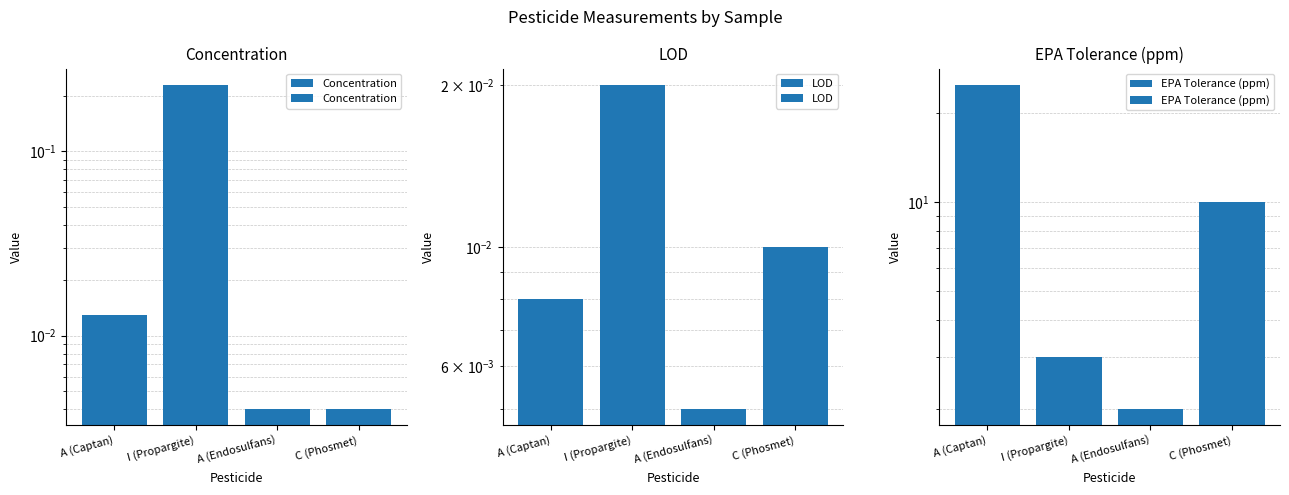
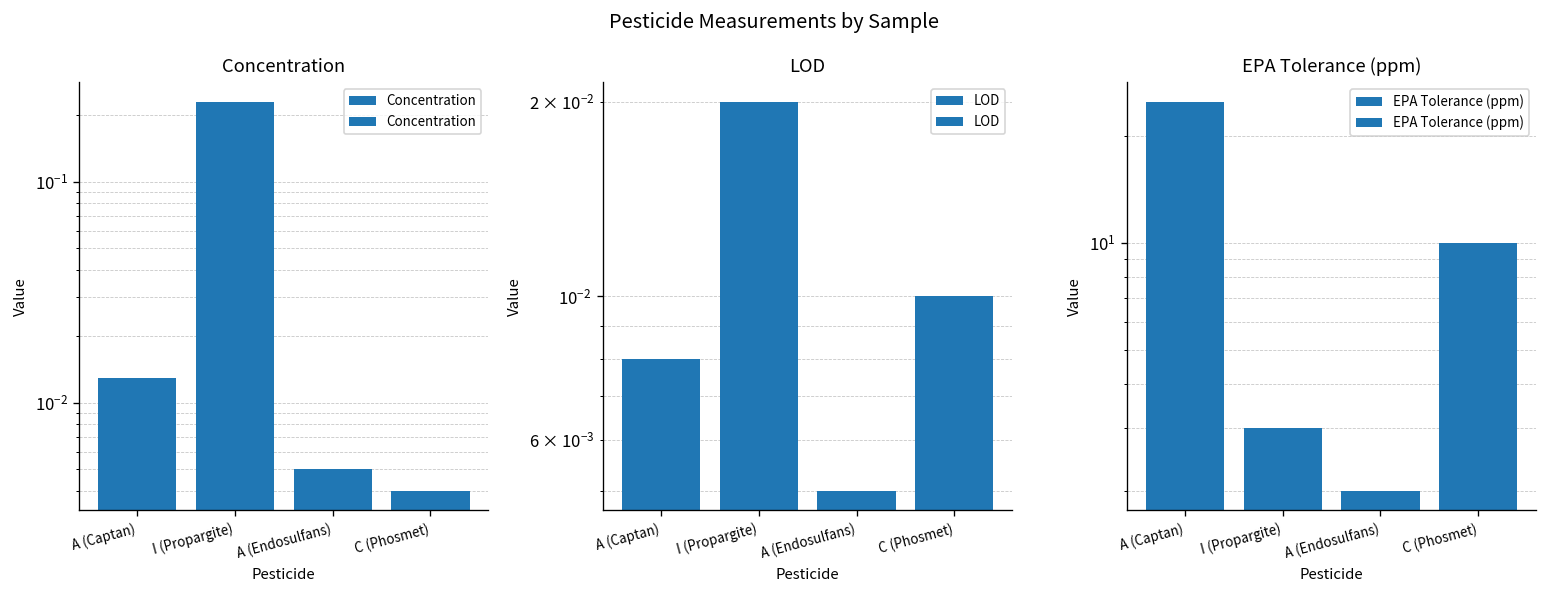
Concentration, A (Endosulfans): 0.004 -> 0.005
